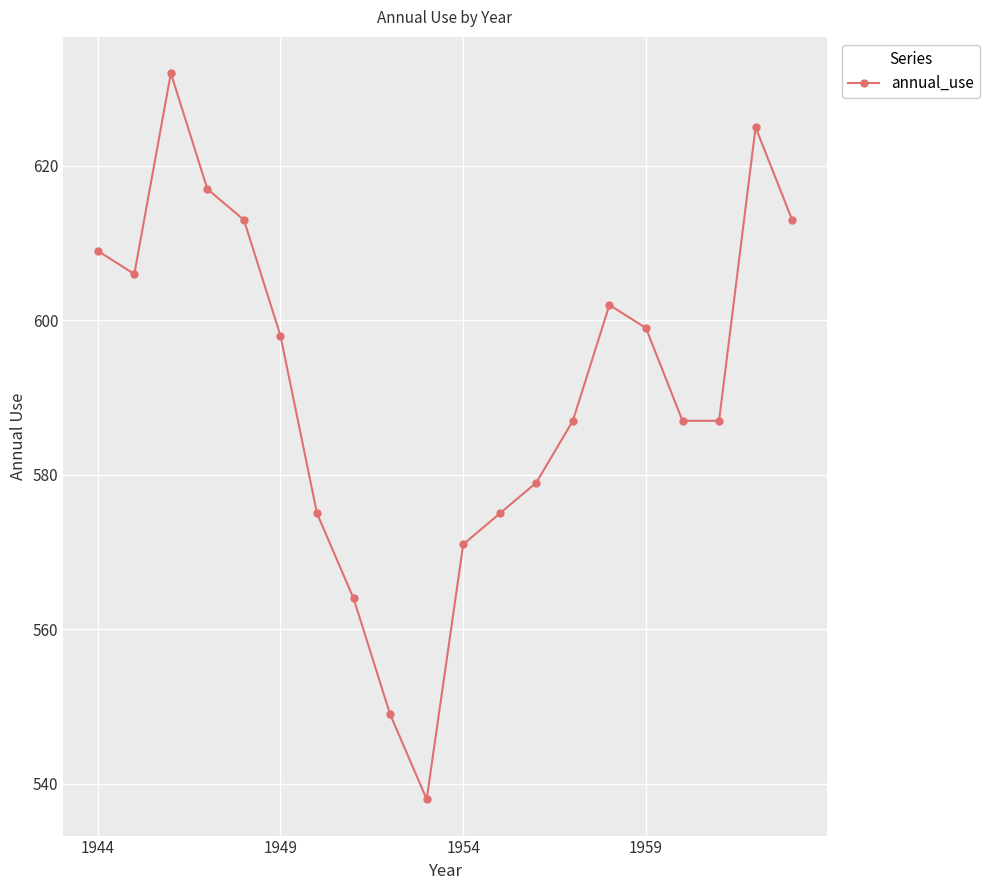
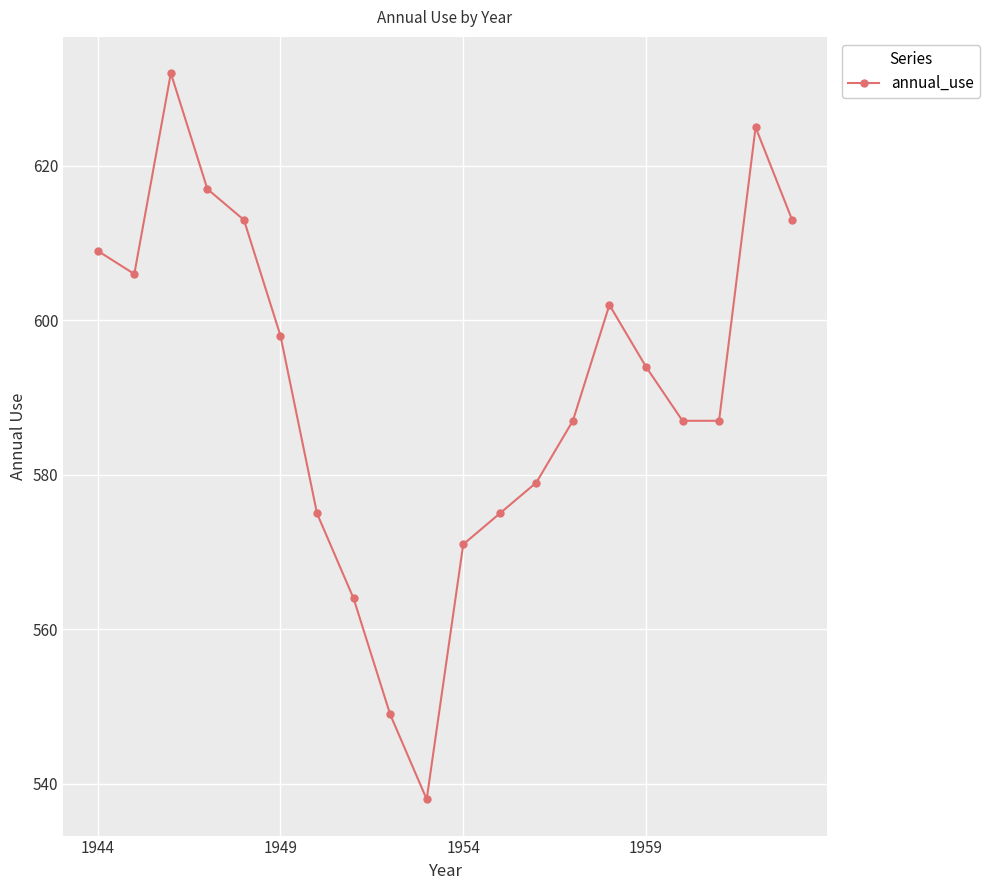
1959: 599 -> 594
